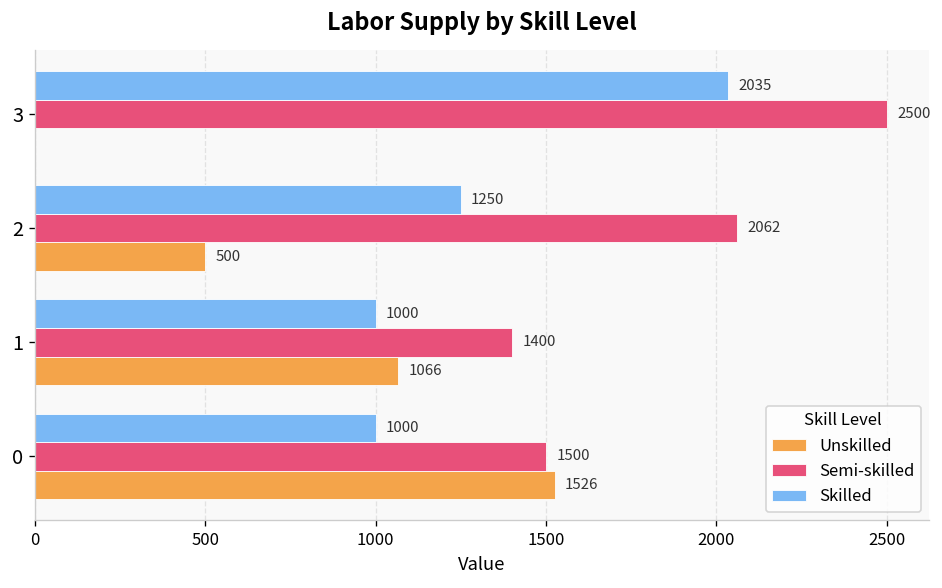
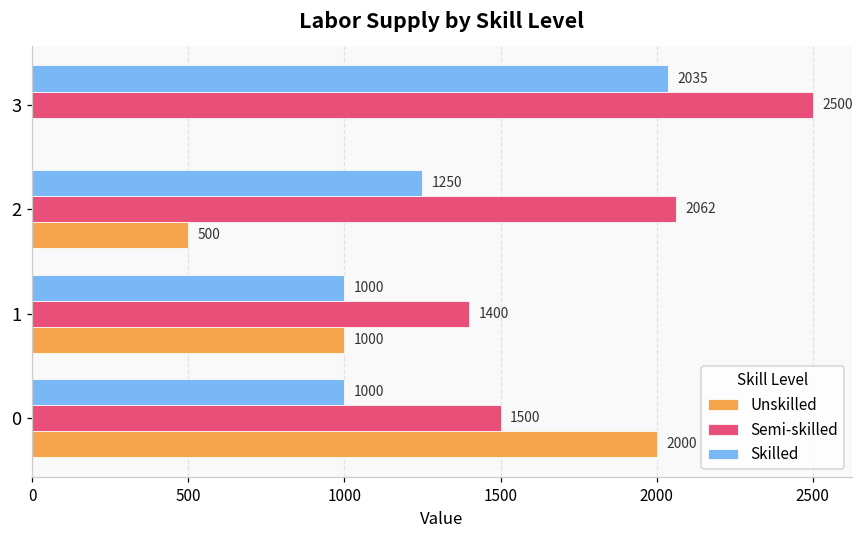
Unskilled, 1: 1066 -> 1000
Unskilled, 0: 1526 -> 2000
